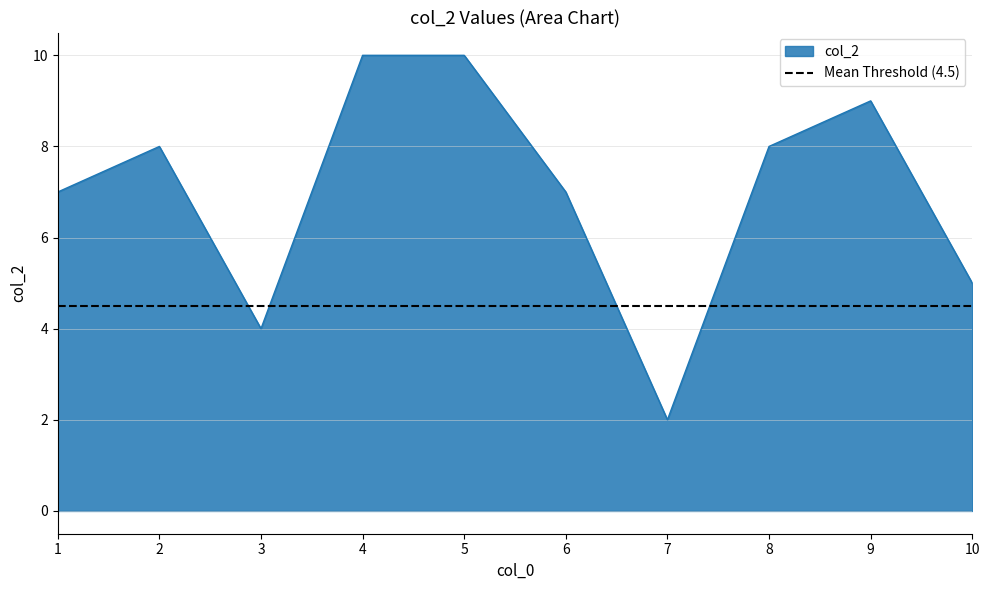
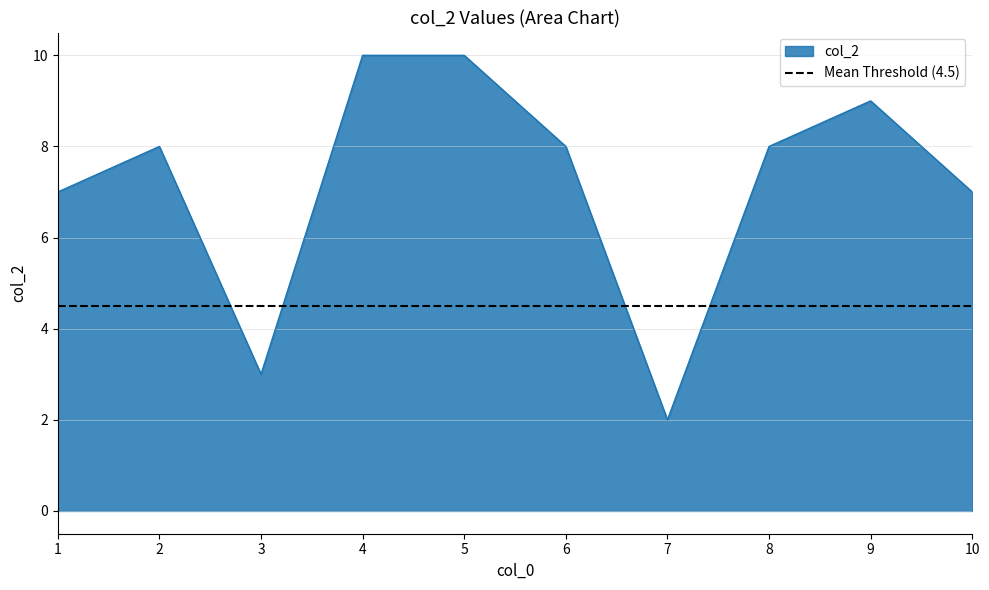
3: 4 -> 3
6: 7 -> 8
10: 5 -> 7
